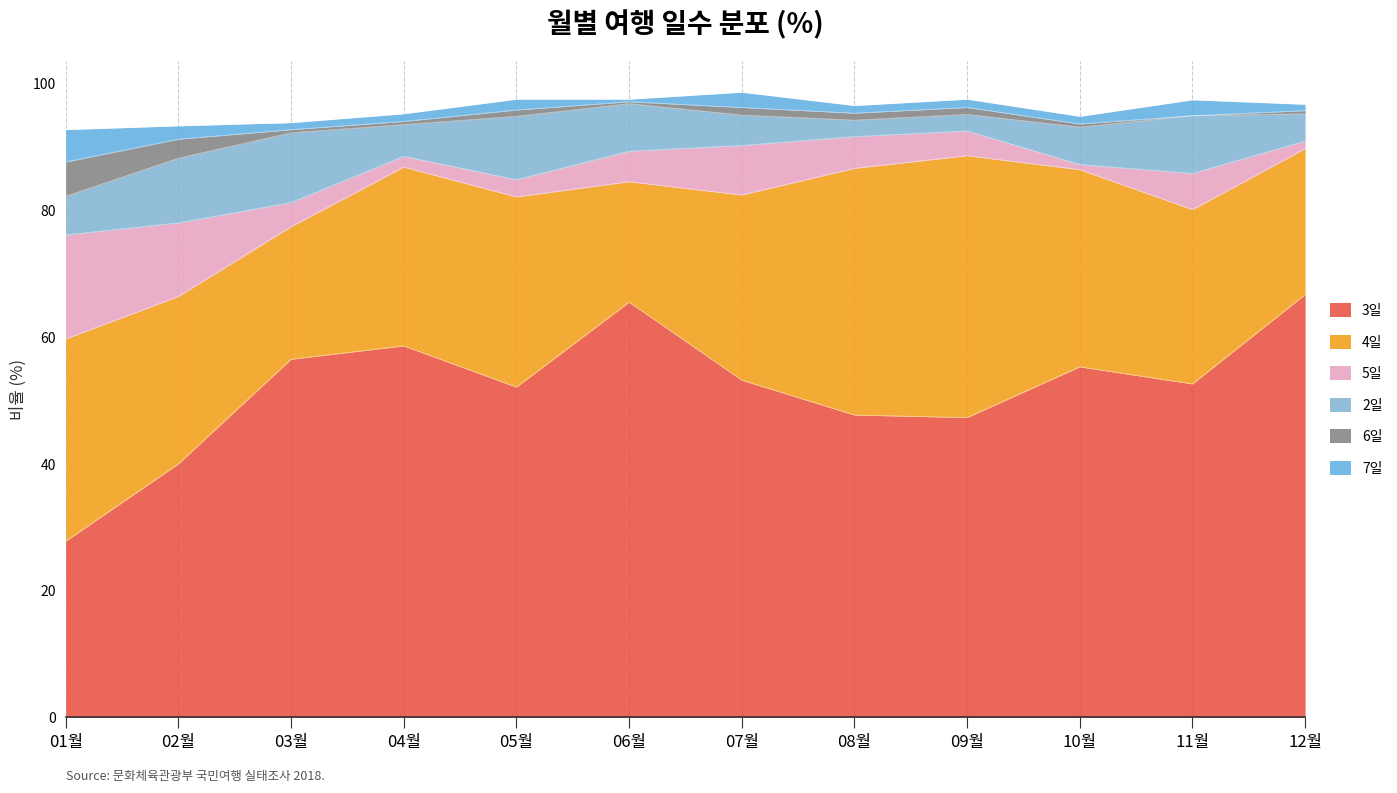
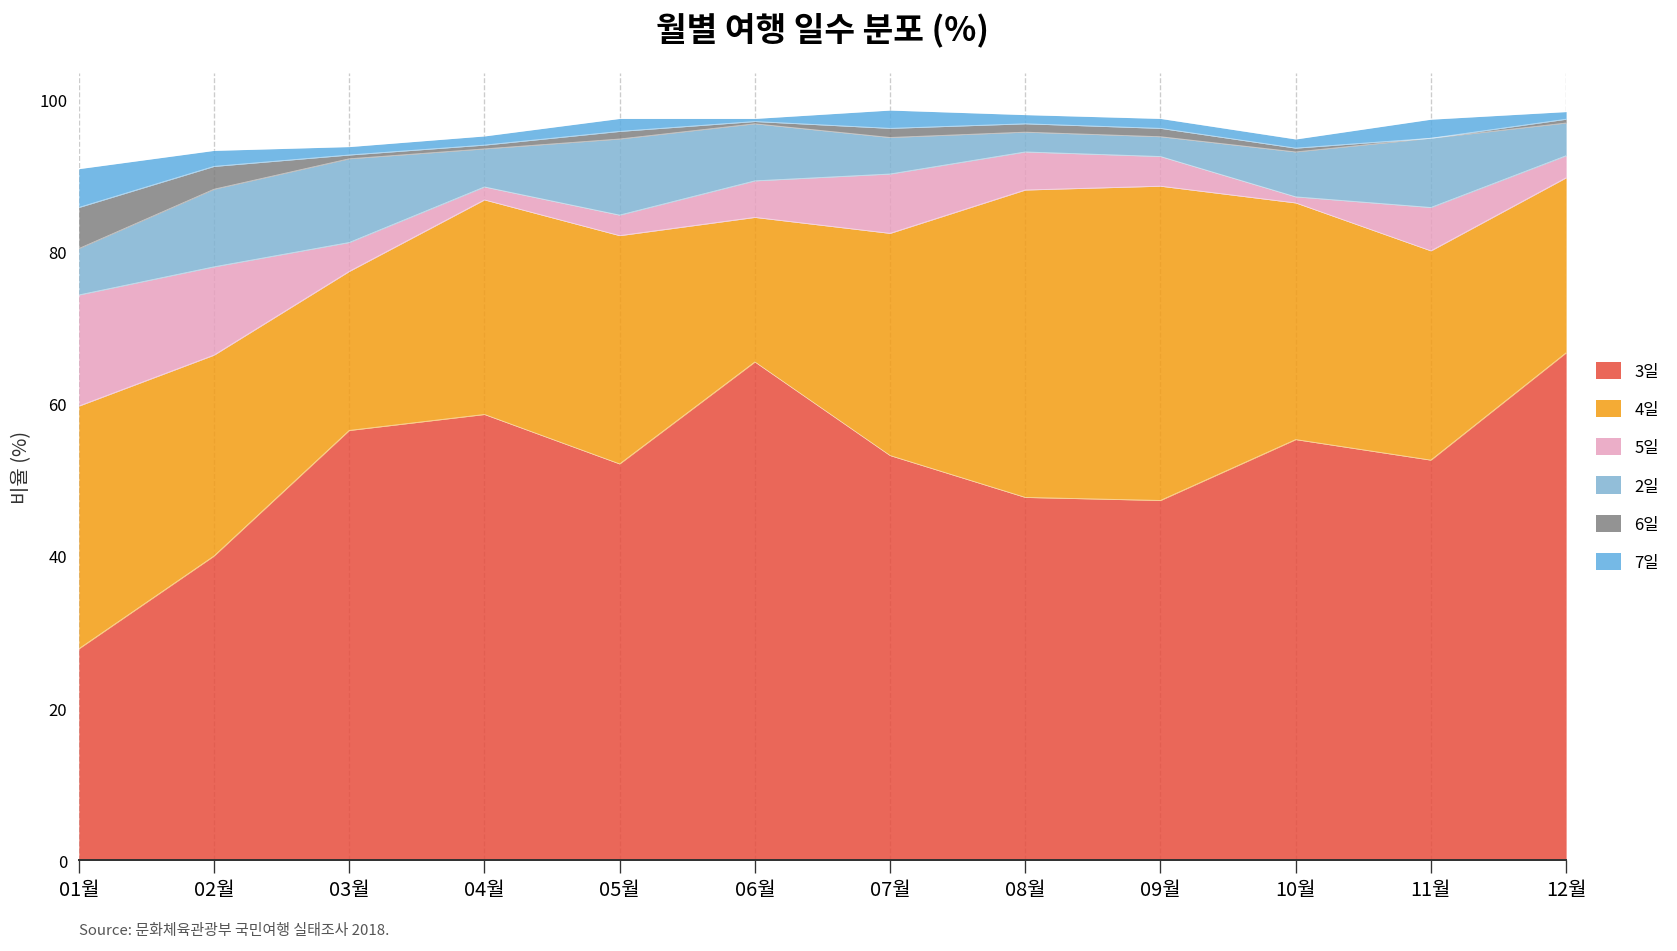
5일, 01월: 16 -> 15
4일, 08월: 39 -> 40
5일, 12월: 1 -> 3
